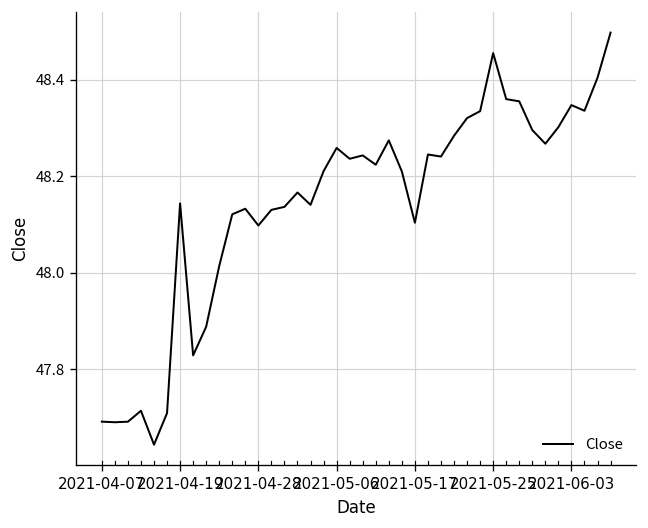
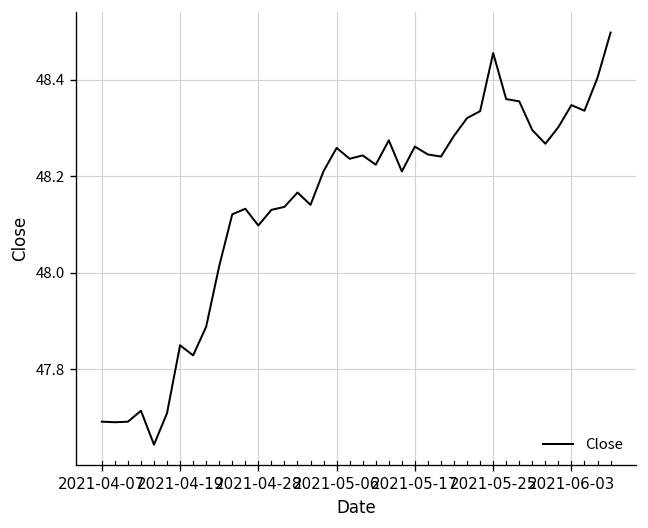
2021-04-19: 48.14 -> 47.85
2021-05-17: 48.10 -> 48.26
